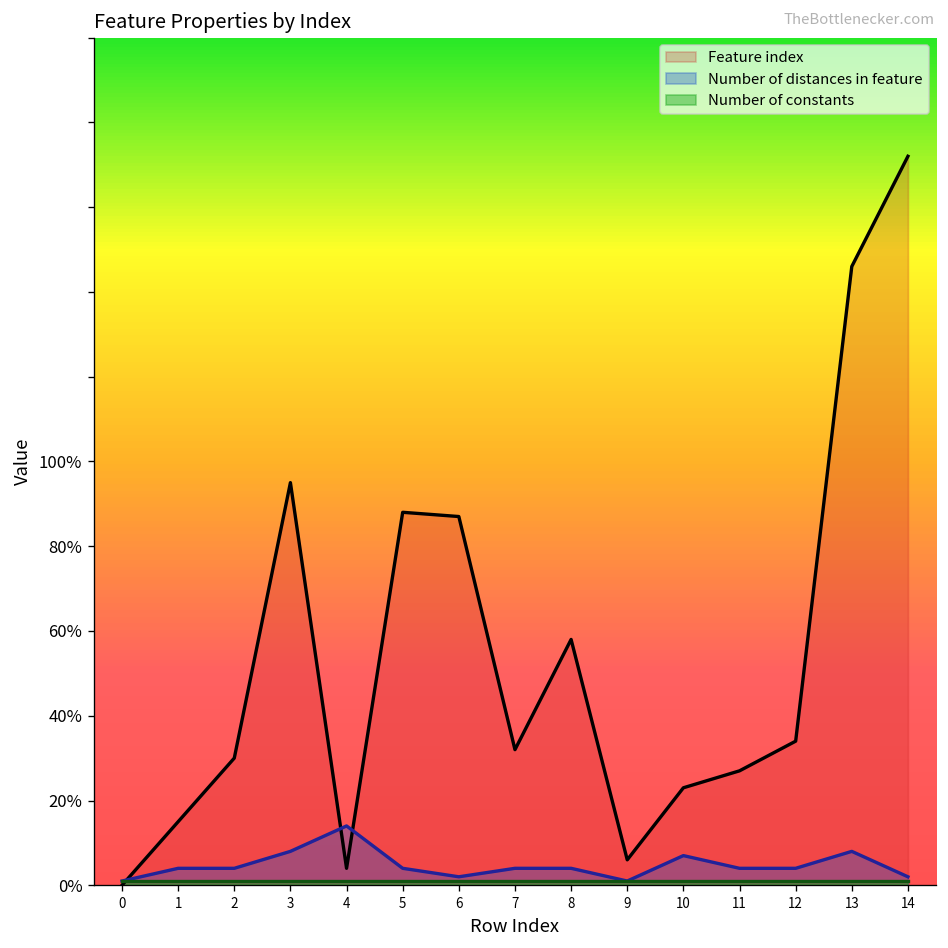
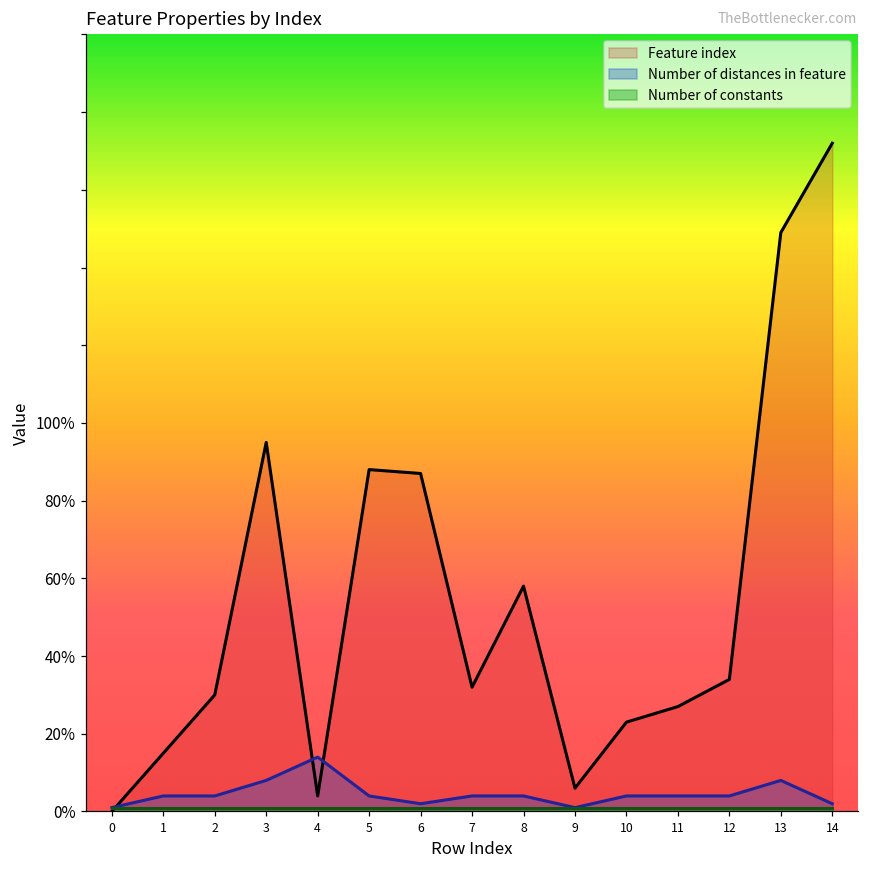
Number of distances in feature, 10: 7% -> 4%
Feature index, 13: 146% -> 149%
